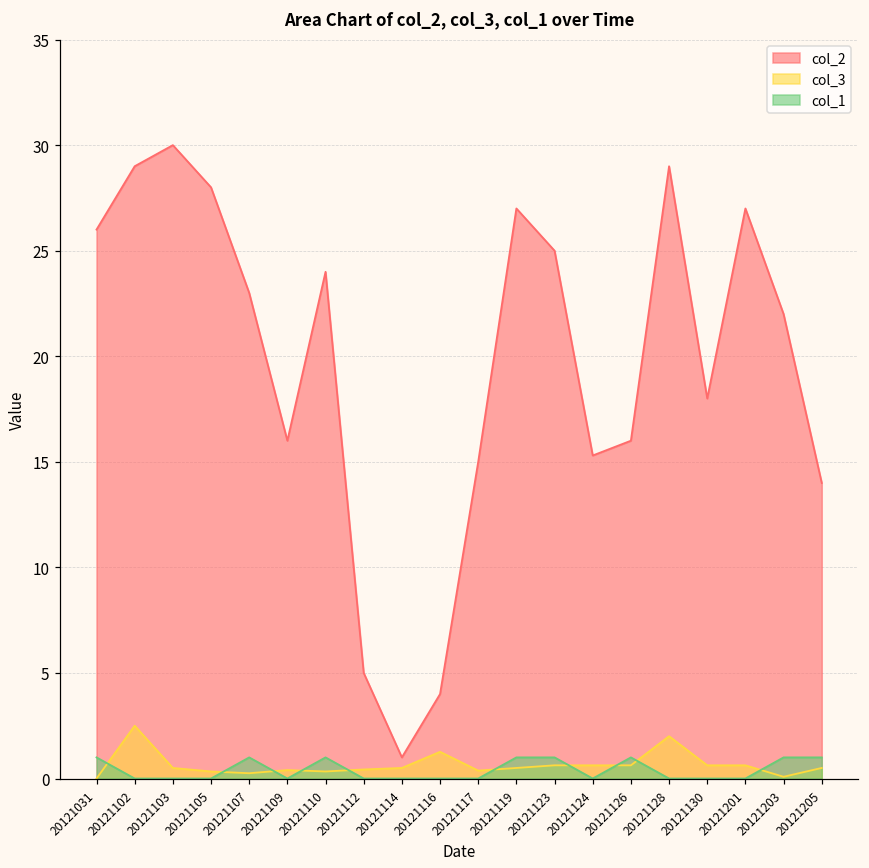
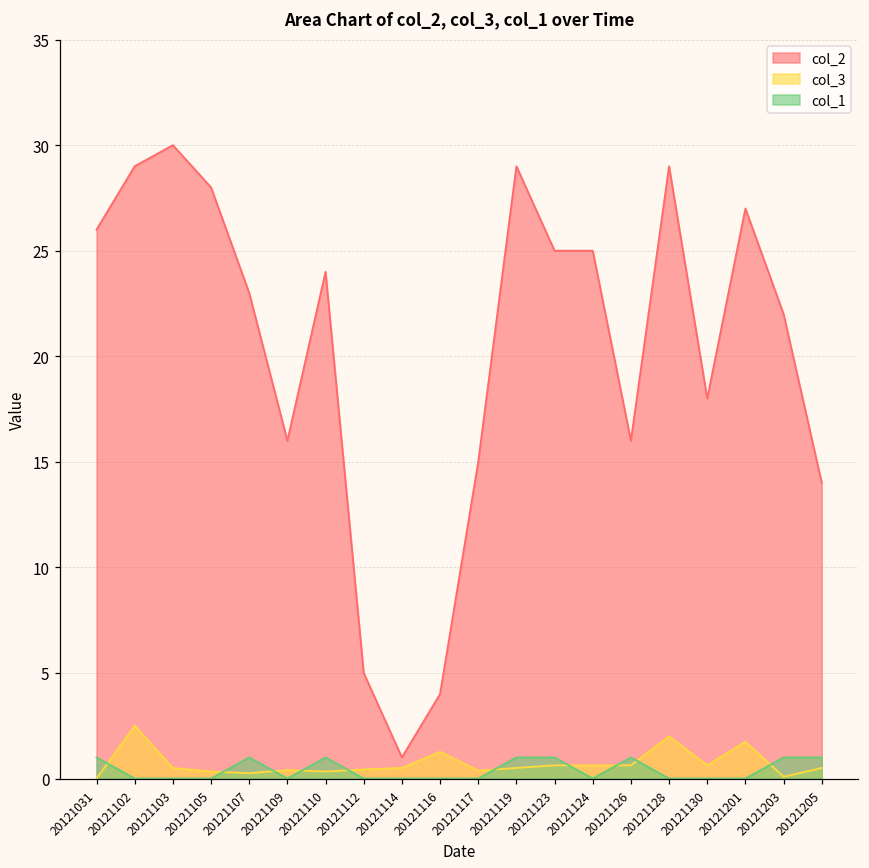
col_2, 20121119: 27 -> 29
col_2, 20121124: 15.3 -> 25.0
col_3, 20121201: 0.6 -> 1.7
